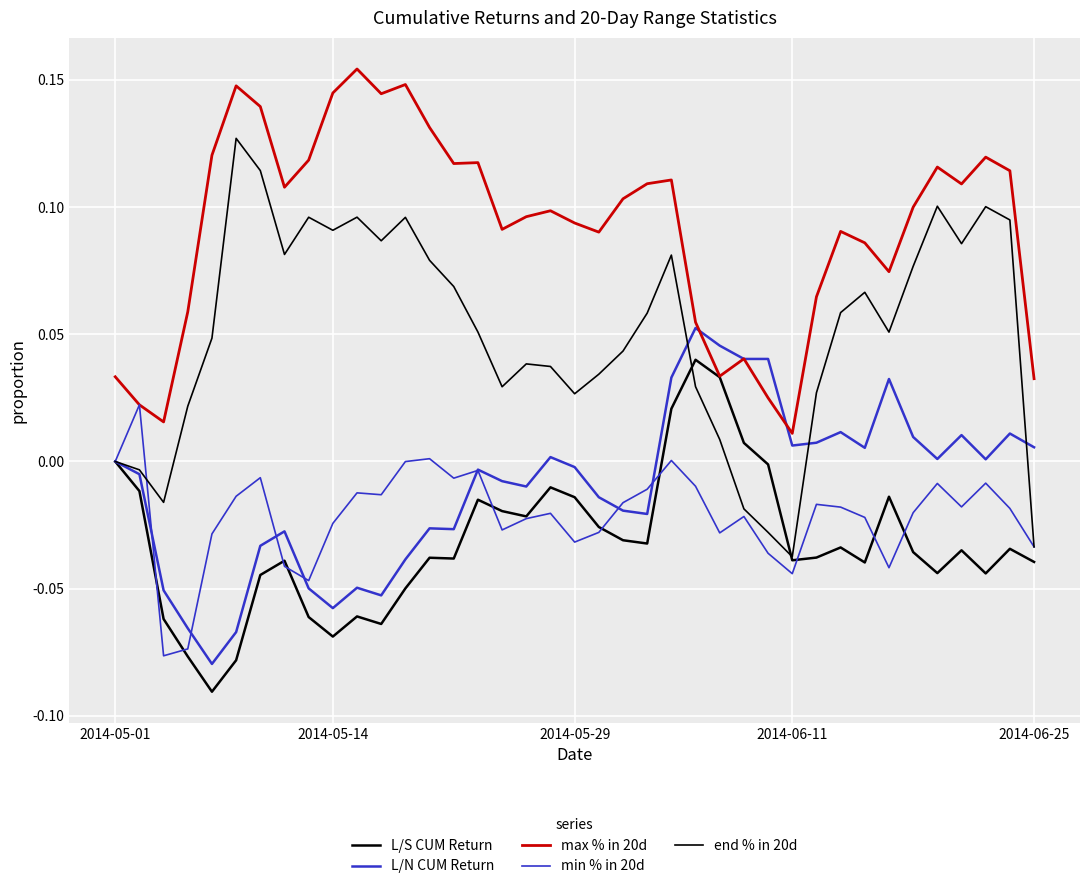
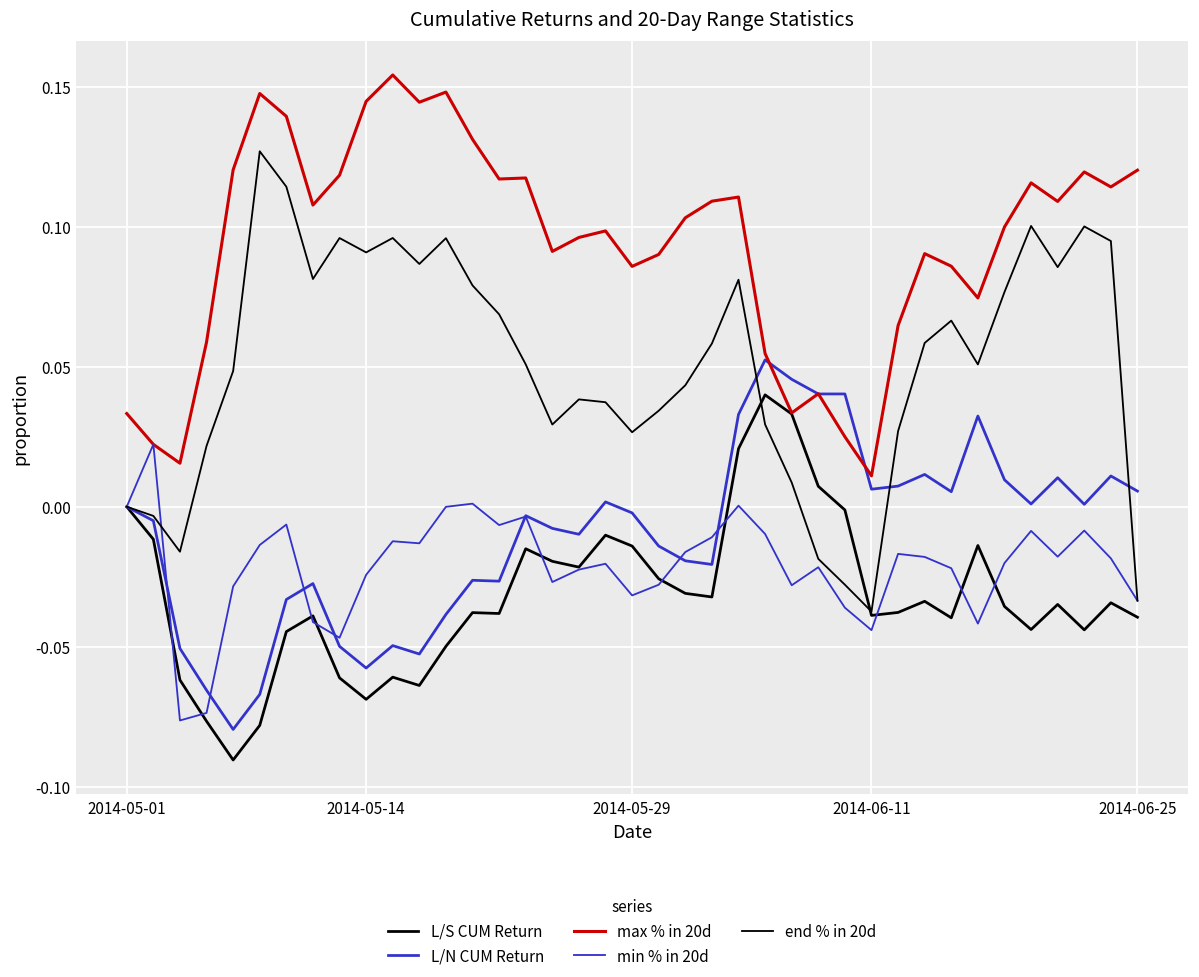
max % in 20d, 2014-05-29: 0.094 -> 0.086
max % in 20d, 2014-06-25: 0.033 -> 0.120
